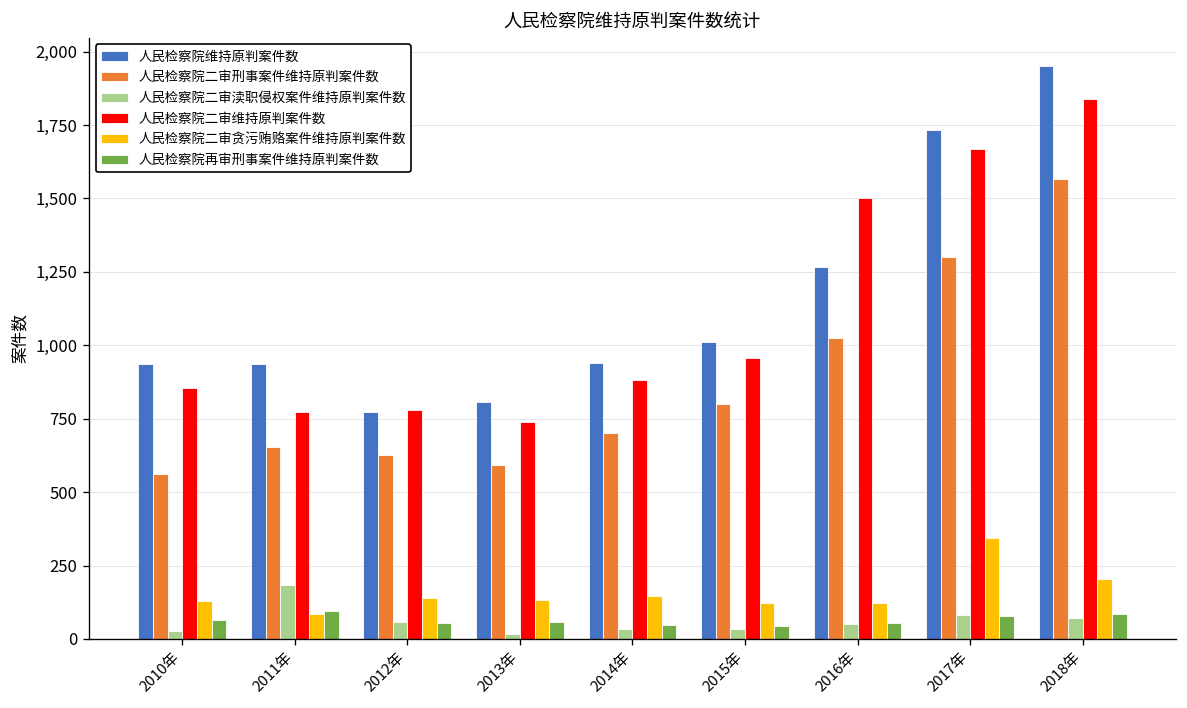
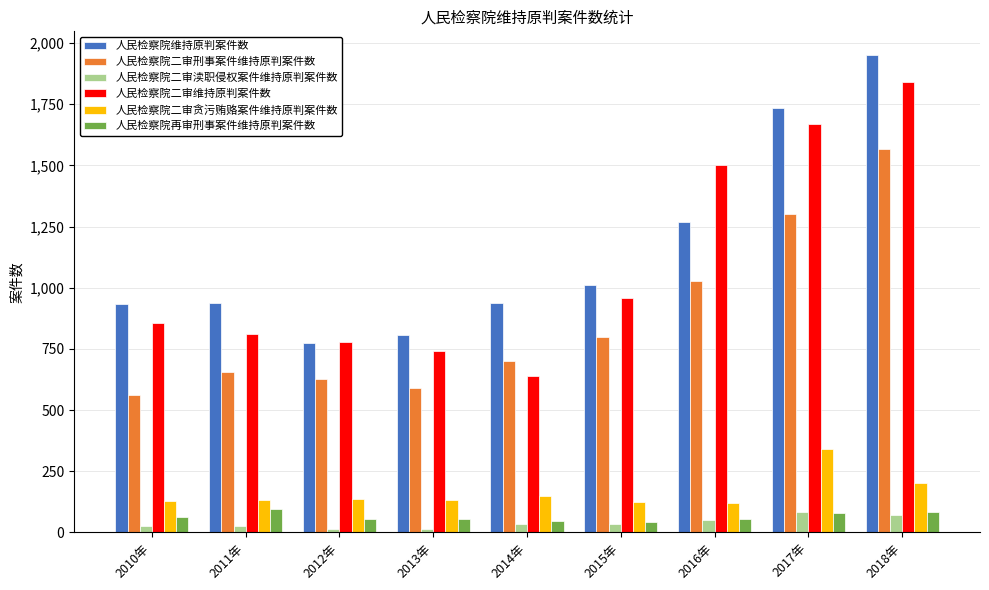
人民检察院二审渎职侵权案件维持原判案件数, 2011年: 190 -> 30
人民检察院二审维持原判案件数, 2011年: 770 -> 810
人民检察院二审贪污贿赂案件维持原判案件数, 2011年: 90 -> 130
人民检察院二审渎职侵权案件维持原判案件数, 2012年: 60 -> 20
人民检察院二审维持原判案件数, 2014年: 880 -> 640
